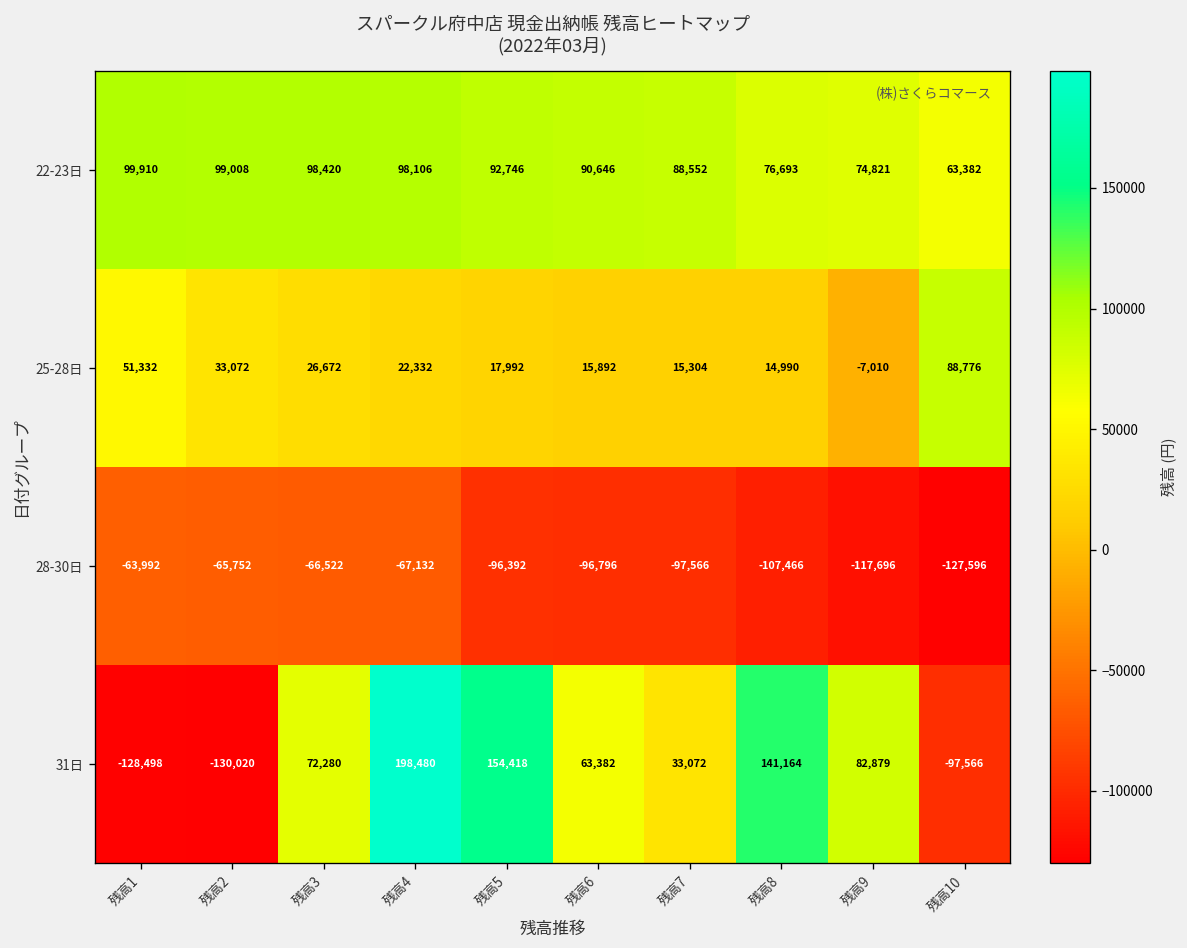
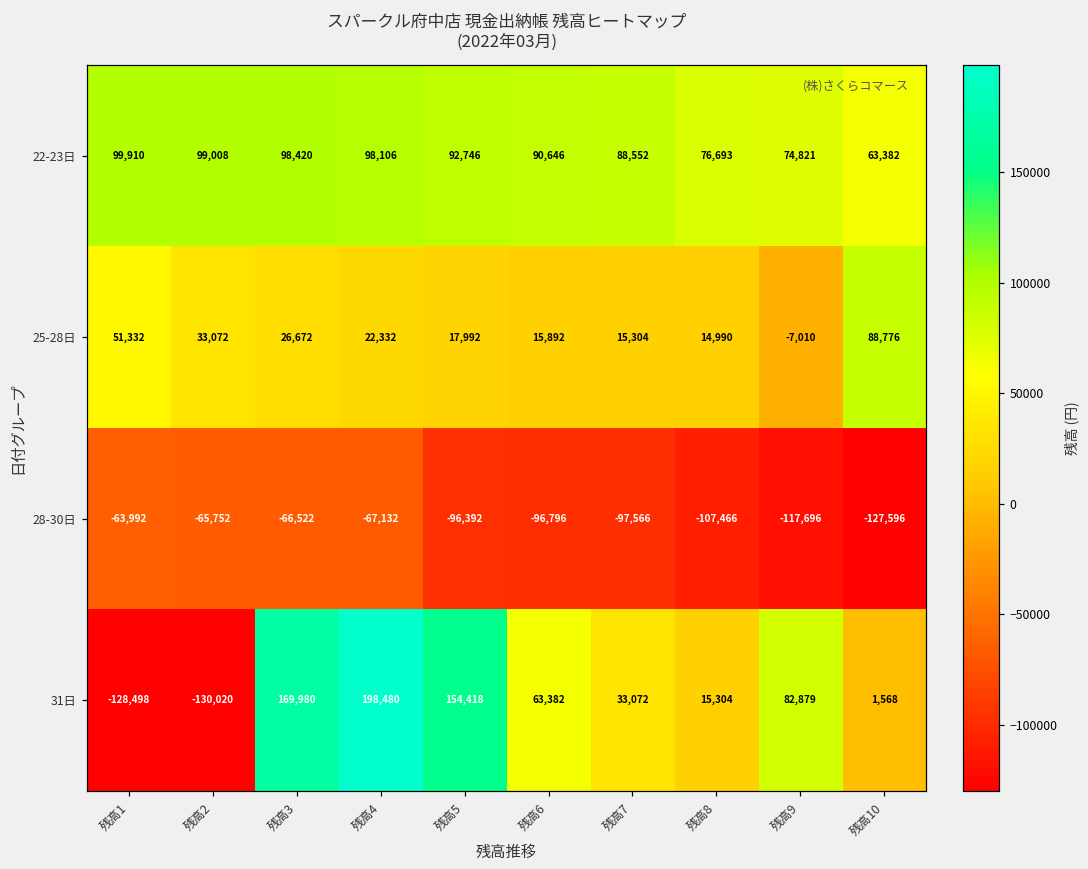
31日, 残高3: 72,280 -> 169,980
31日, 残高8: 141,164 -> 15,304
31日, 残高10: -97,566 -> 1,568
